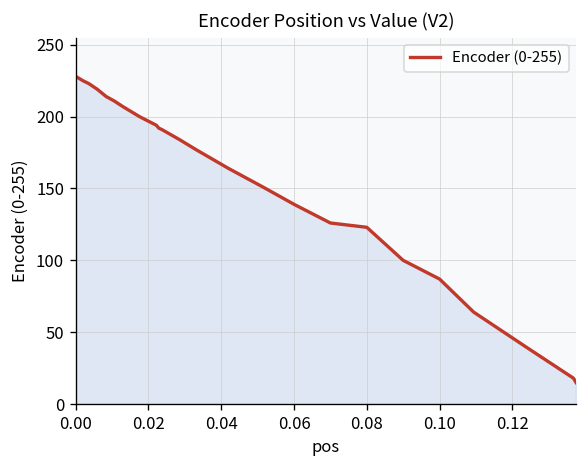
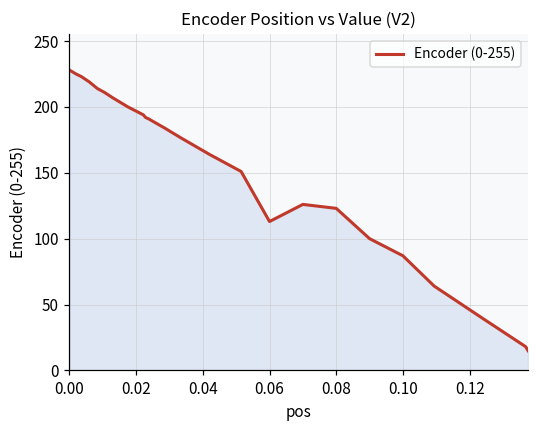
0.06: 139 -> 113
